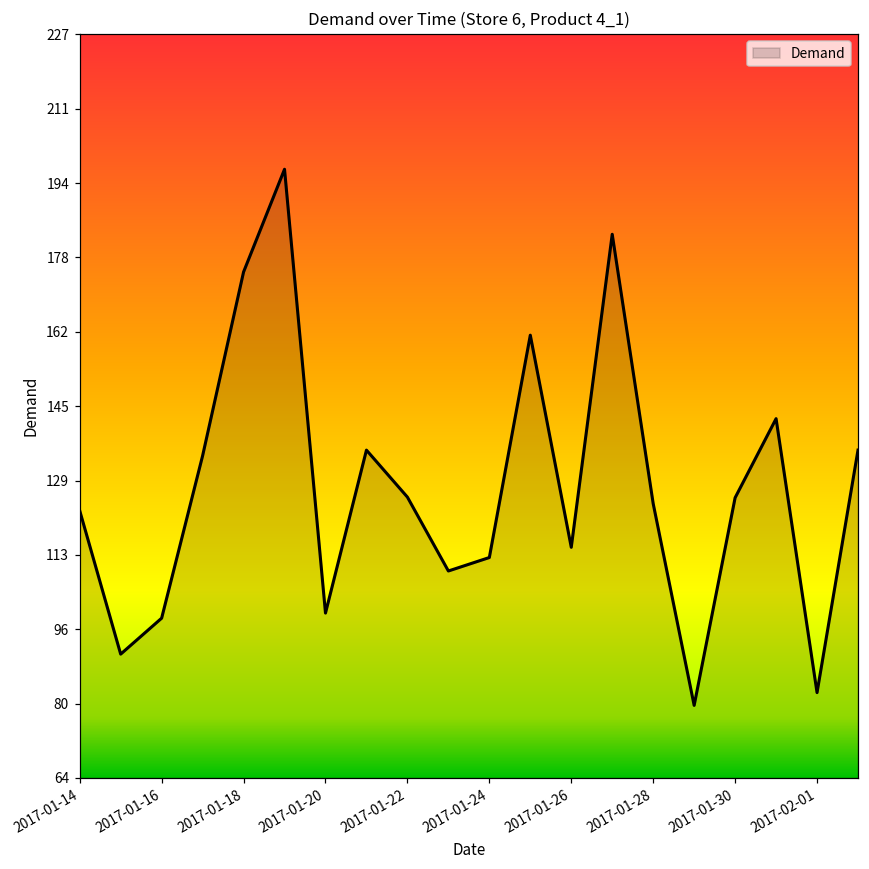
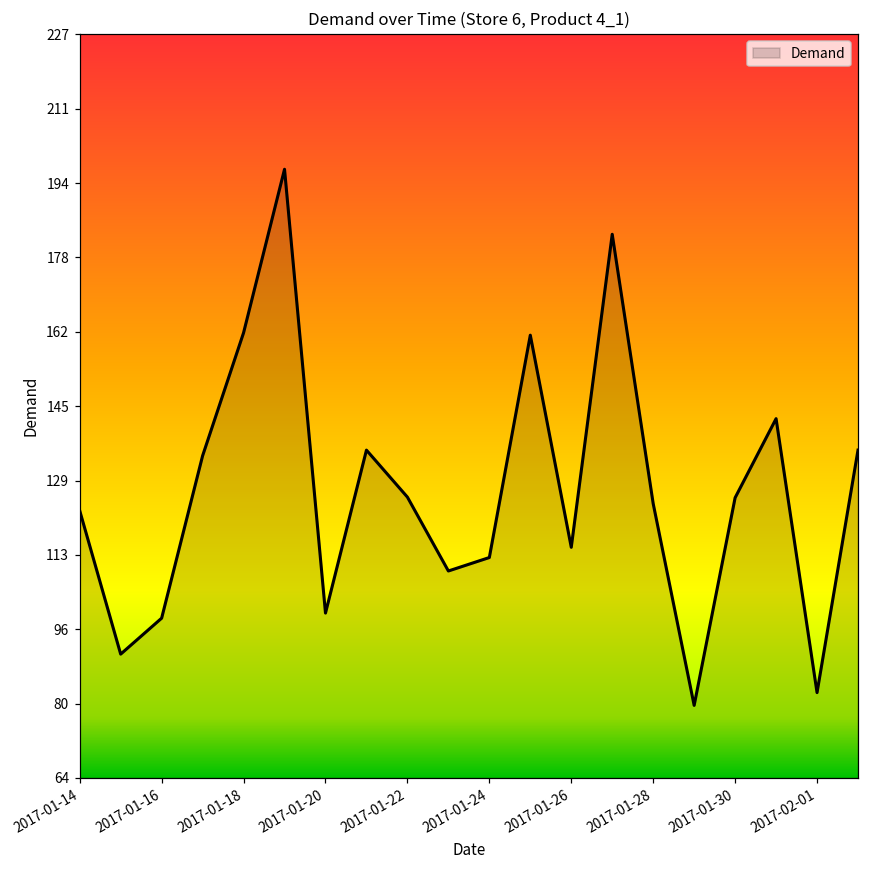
2017-01-18: 175 -> 162
